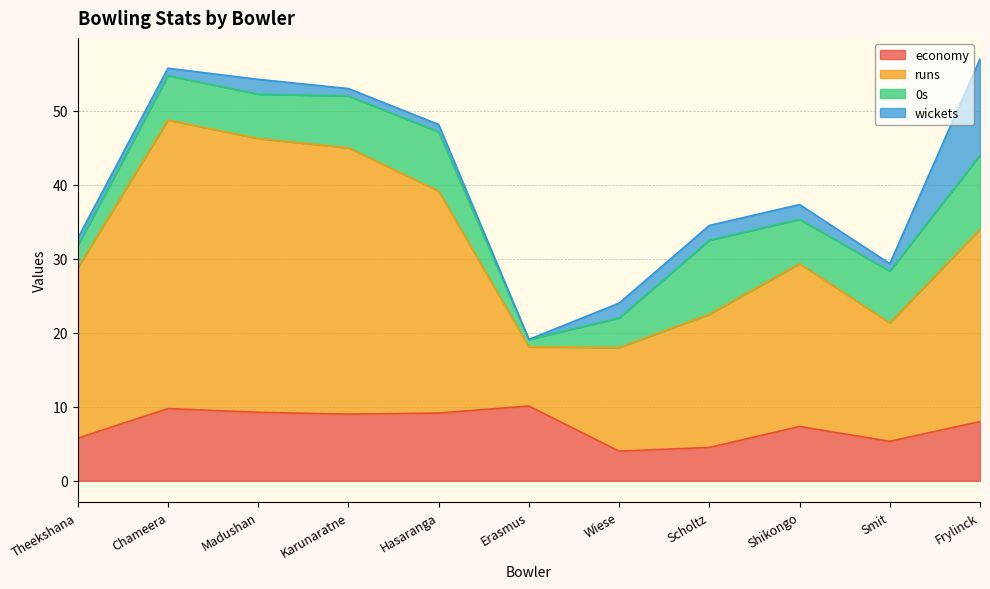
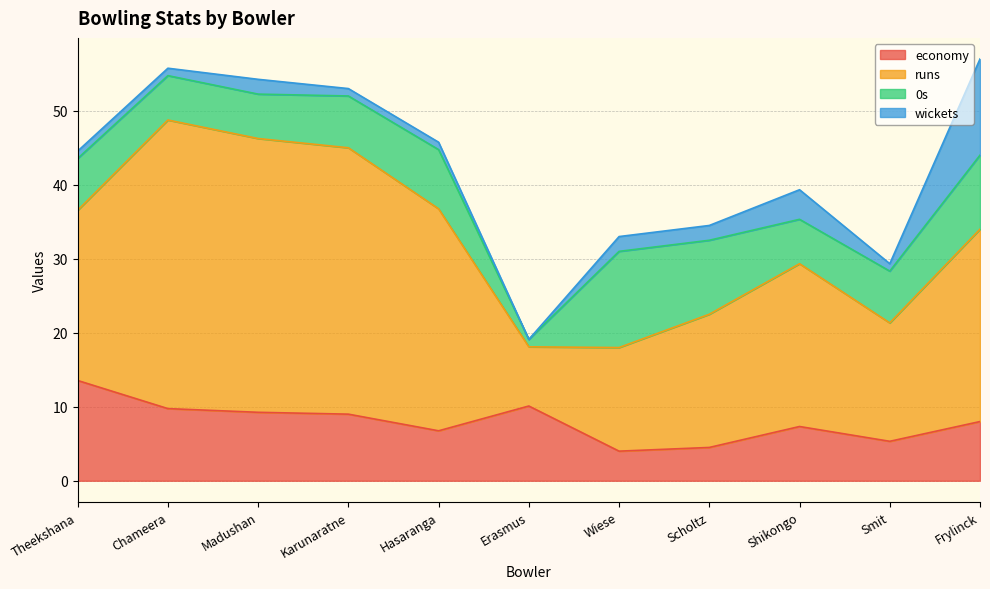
economy, Theekshana: 6 -> 14
0s, Theekshana: 3 -> 7
economy, Hasaranga: 9 -> 7
0s, Wiese: 4 -> 13
wickets, Shikongo: 2 -> 4
